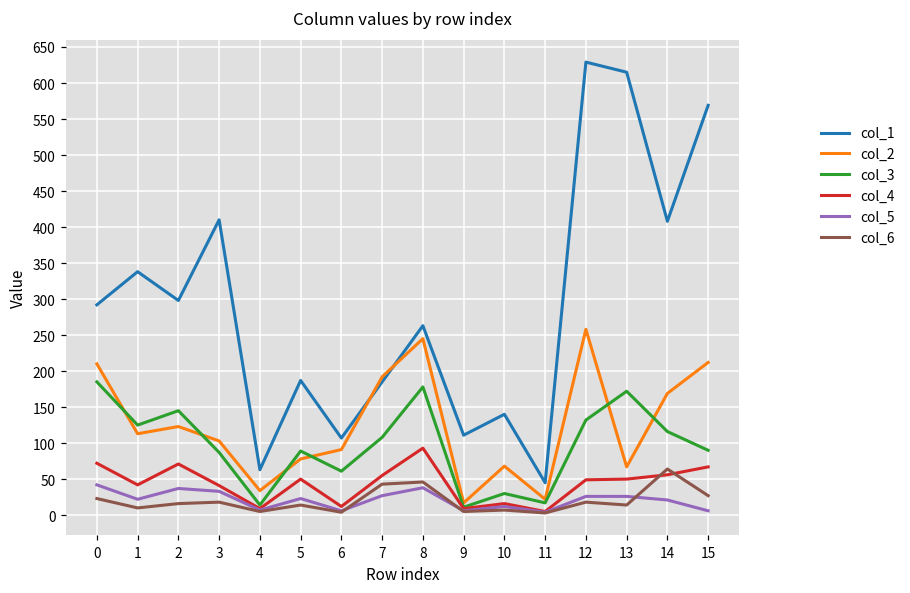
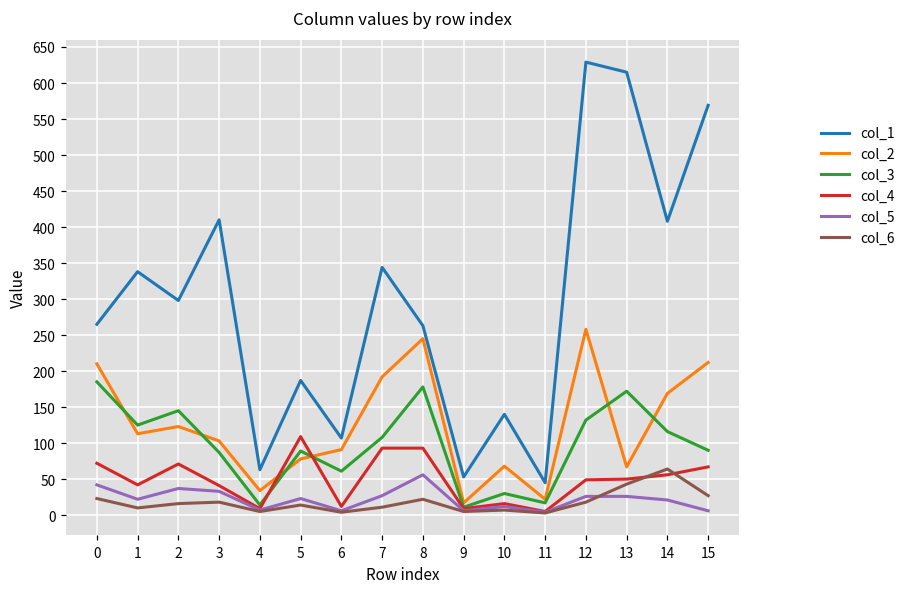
col_1, 0: 290 -> 270
col_4, 5: 50 -> 110
col_1, 7: 190 -> 340
col_4, 7: 60 -> 90
col_6, 7: 40 -> 10
col_5, 8: 40 -> 60
col_6, 8: 50 -> 20
col_1, 9: 110 -> 50
col_6, 13: 10 -> 40
